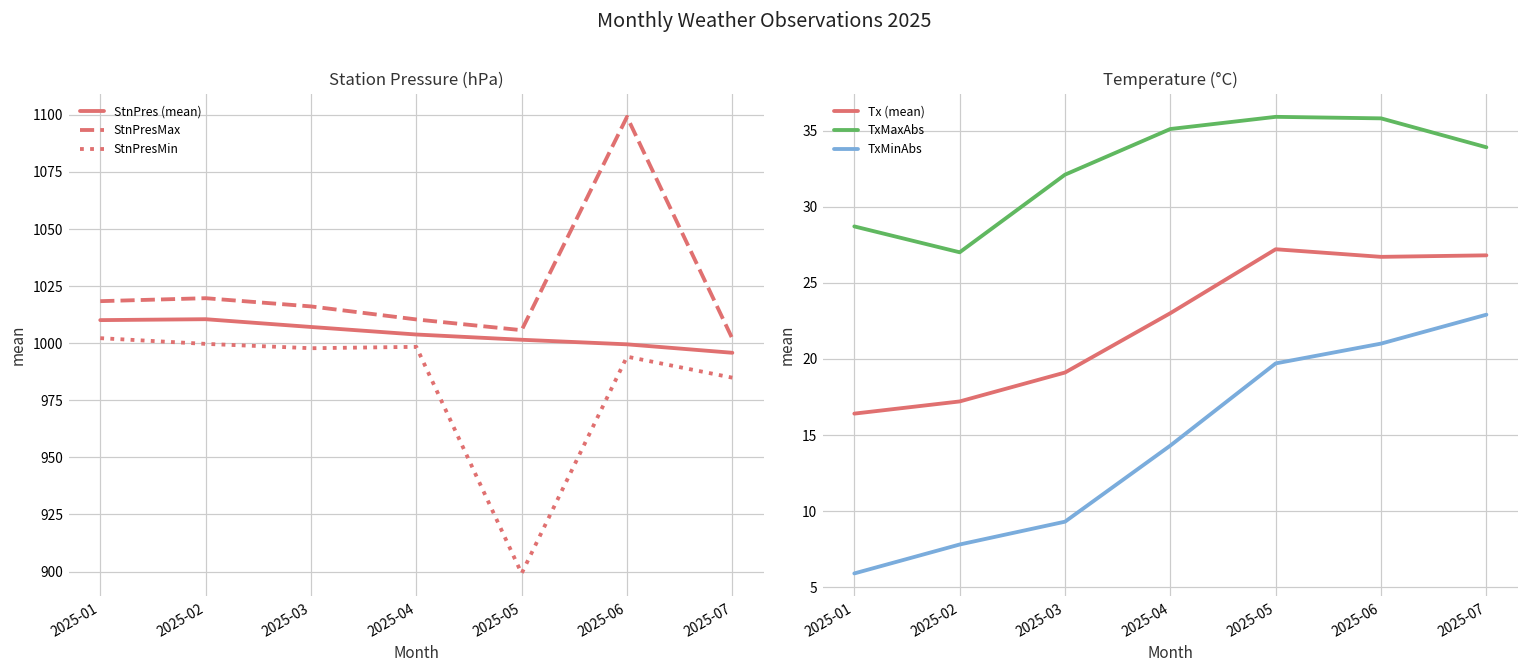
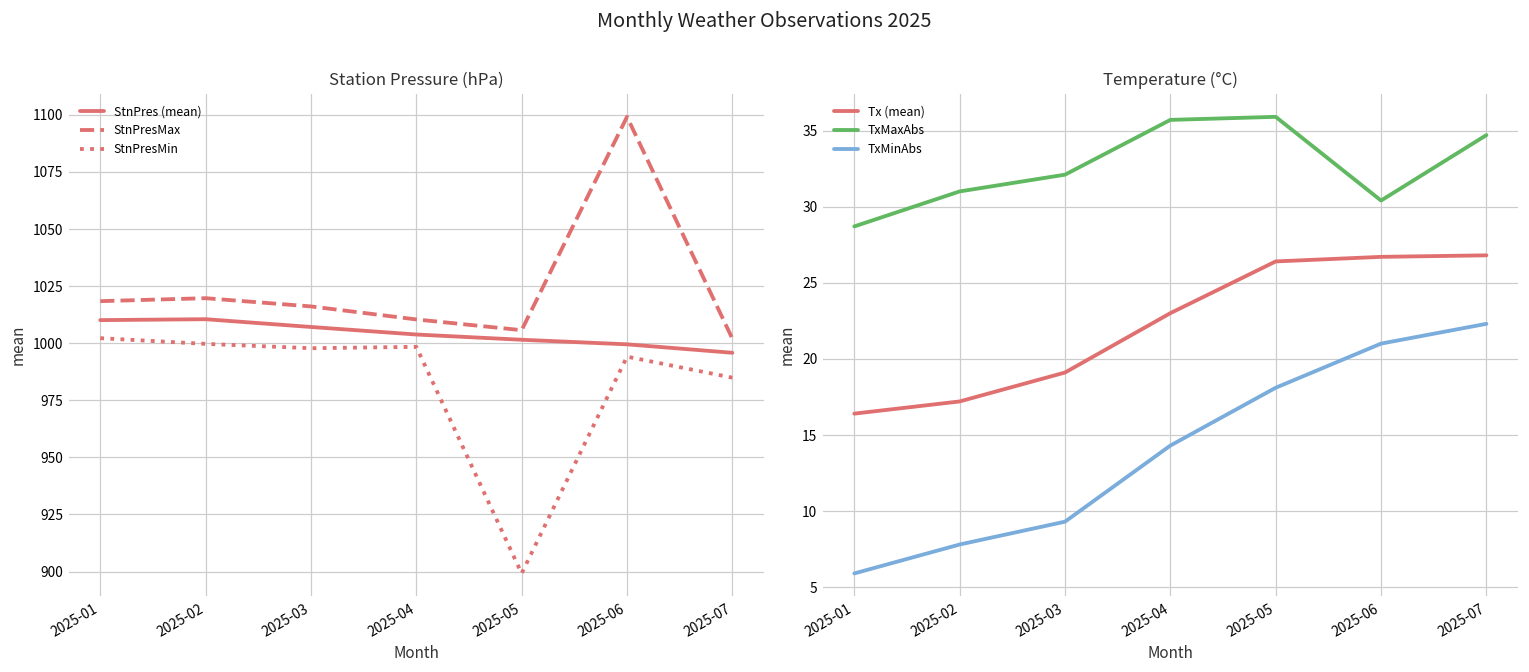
Temperature (°C), TxMaxAbs, 2025-02: 27 -> 31
Temperature (°C), TxMaxAbs, 2025-04: 35.1 -> 35.7
Temperature (°C), Tx (mean), 2025-05: 27.2 -> 26.4
Temperature (°C), TxMinAbs, 2025-05: 19.7 -> 18.1
Temperature (°C), TxMaxAbs, 2025-06: 35.8 -> 30.4
Temperature (°C), TxMaxAbs, 2025-07: 33.9 -> 34.7
Temperature (°C), TxMinAbs, 2025-07: 22.9 -> 22.3
